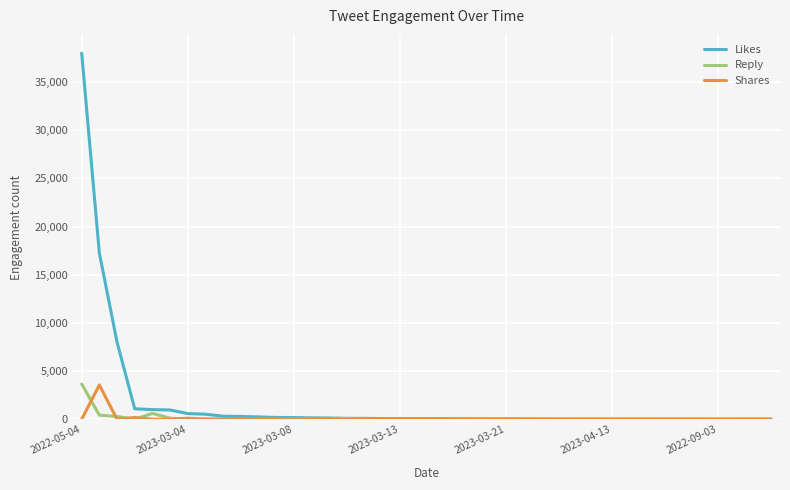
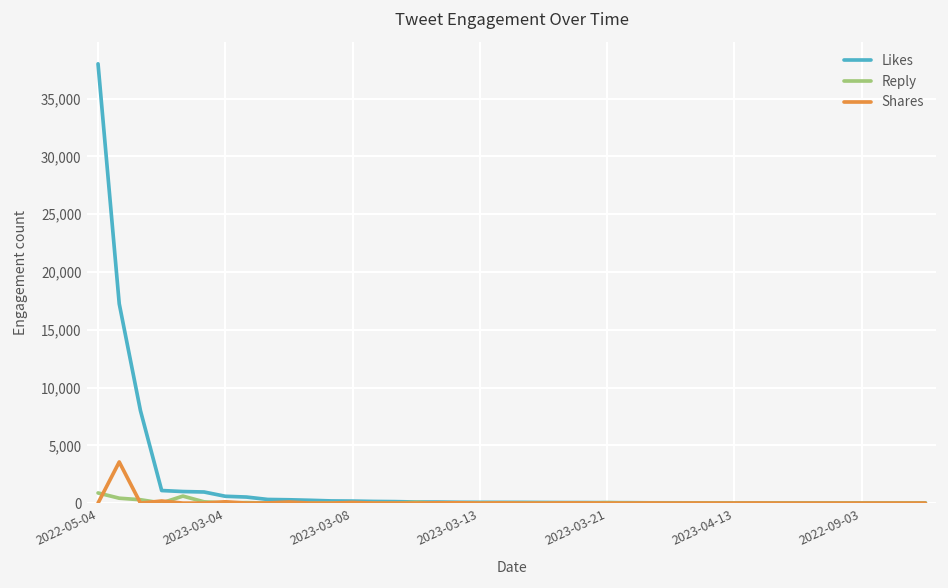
Reply, 2022-05-04: 4,000 -> 1,000
